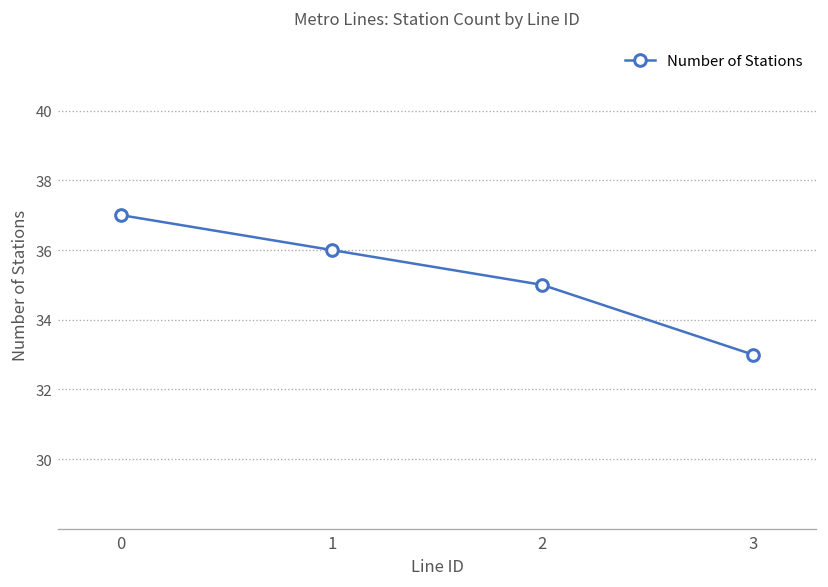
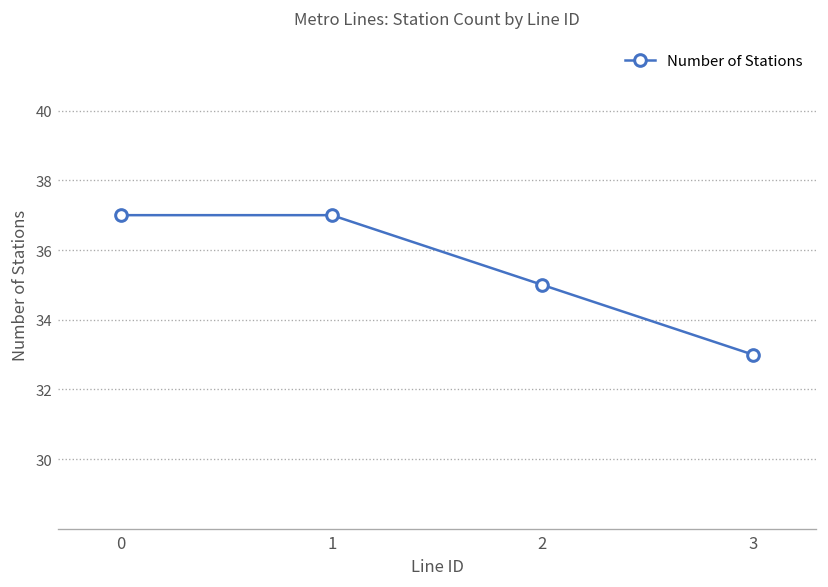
1: 36 -> 37
